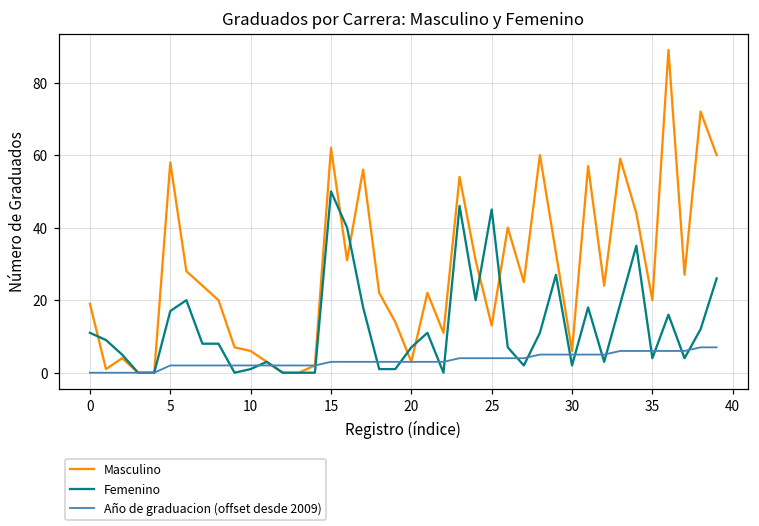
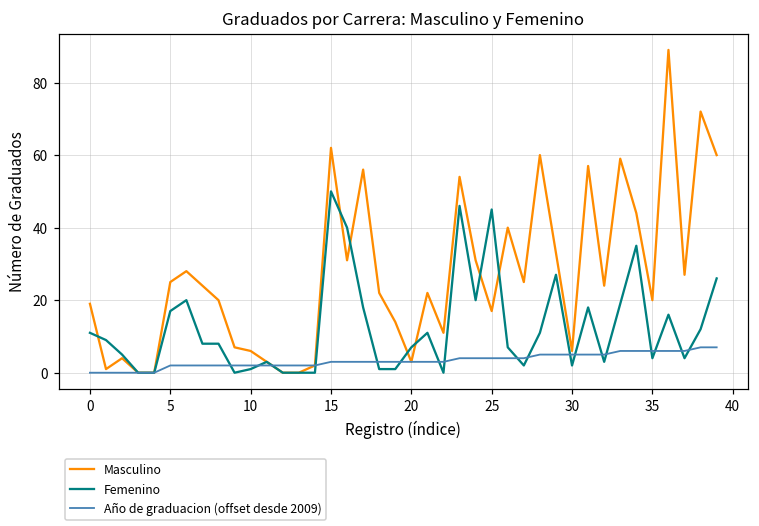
Masculino, 5: 58 -> 25
Masculino, 25: 13 -> 17
